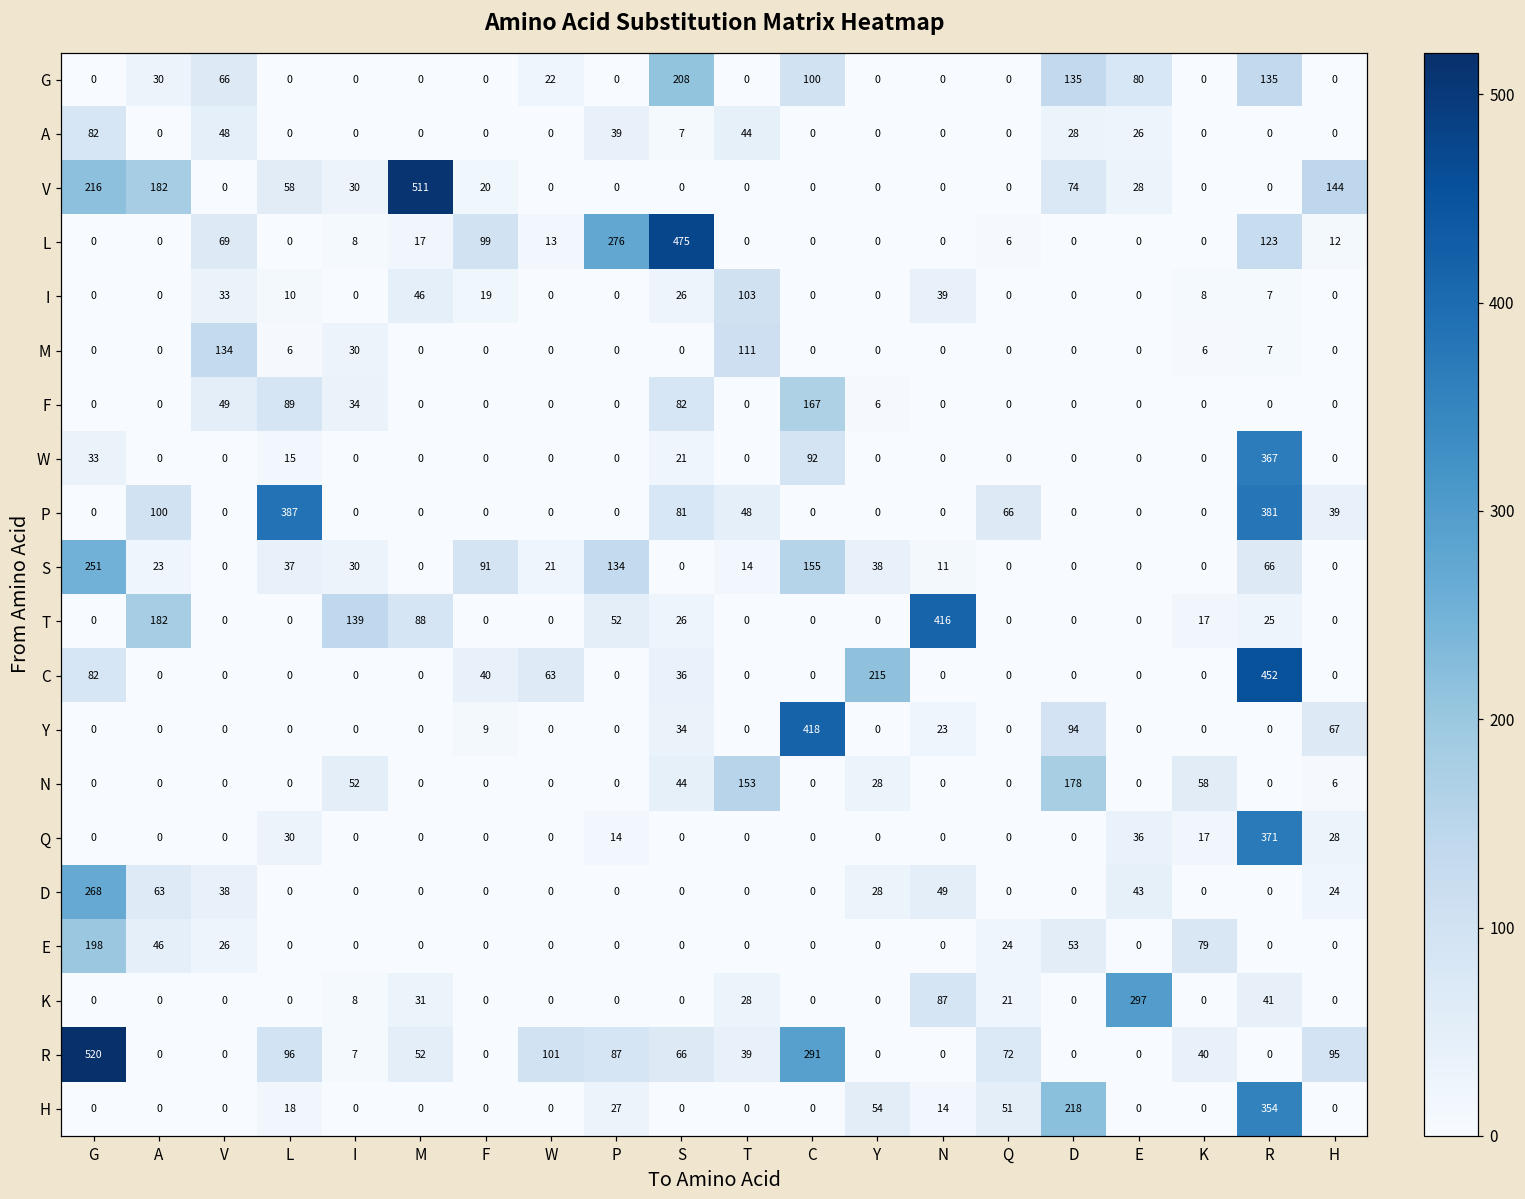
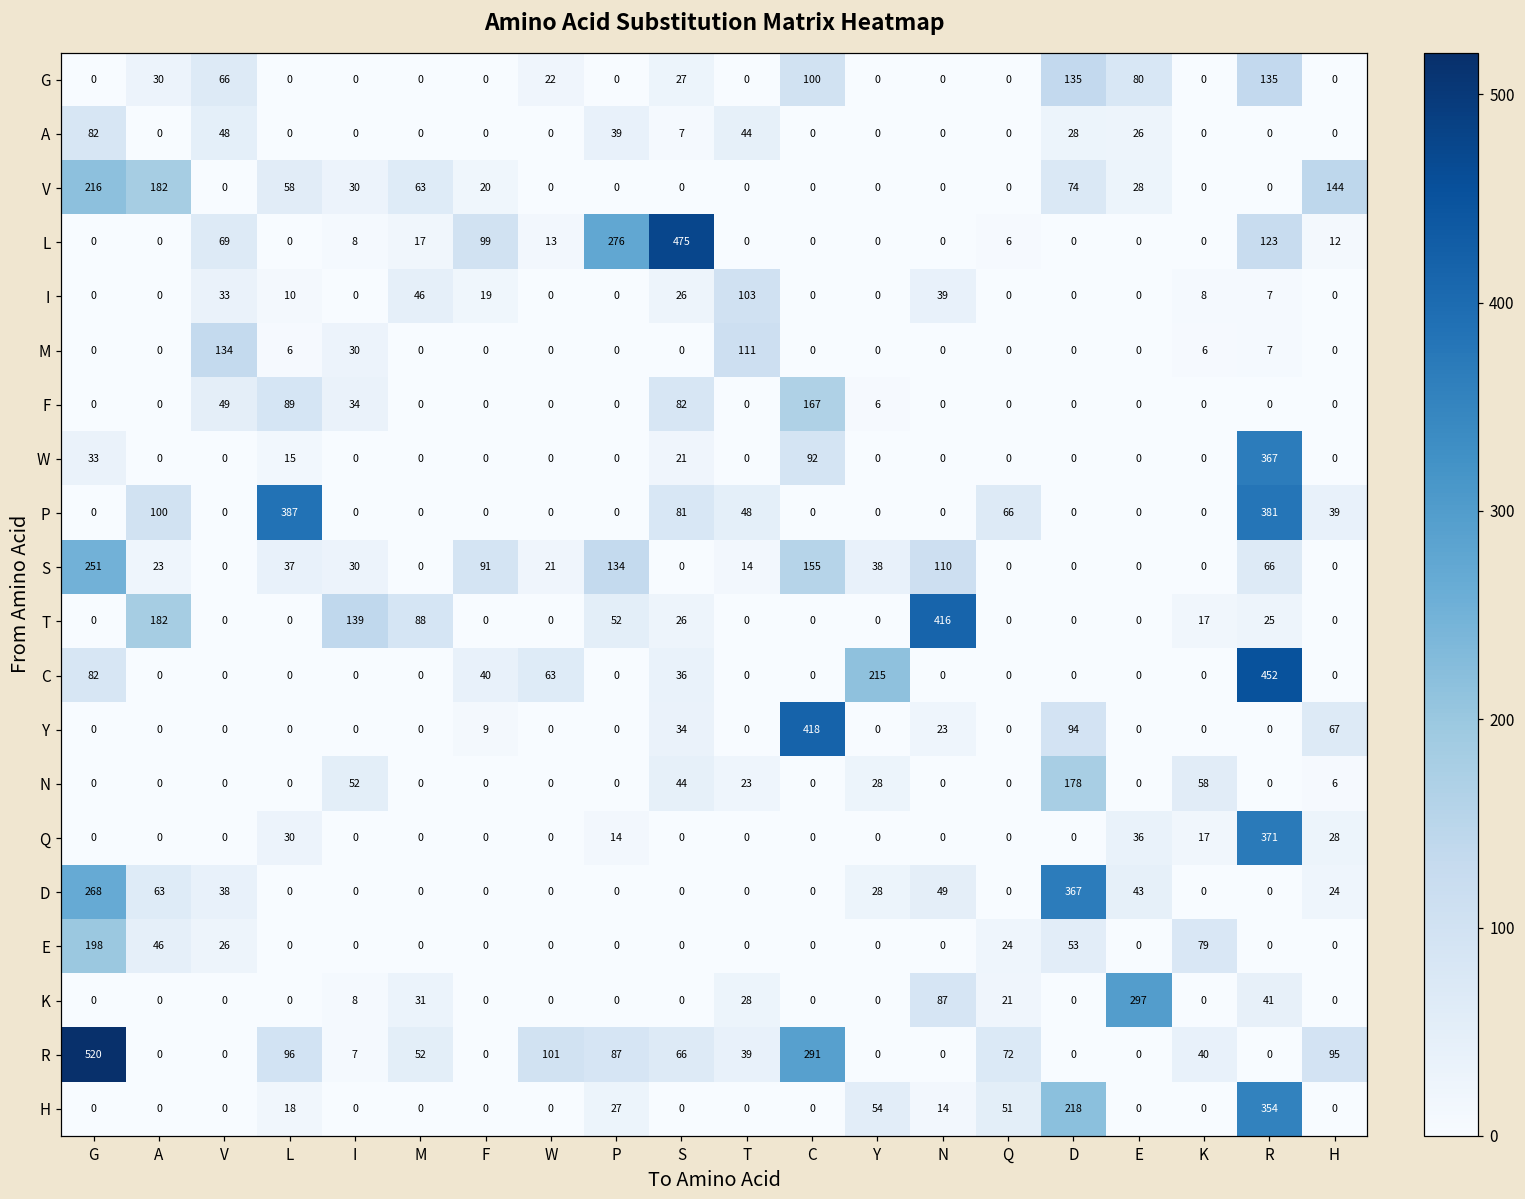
G, S: 208 -> 27
V, M: 511 -> 63
S, N: 11 -> 110
N, T: 153 -> 23
D, D: 0 -> 367
